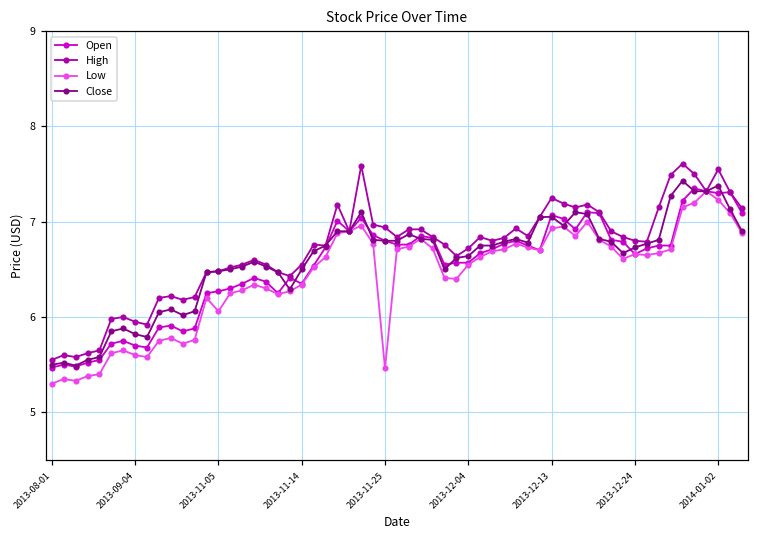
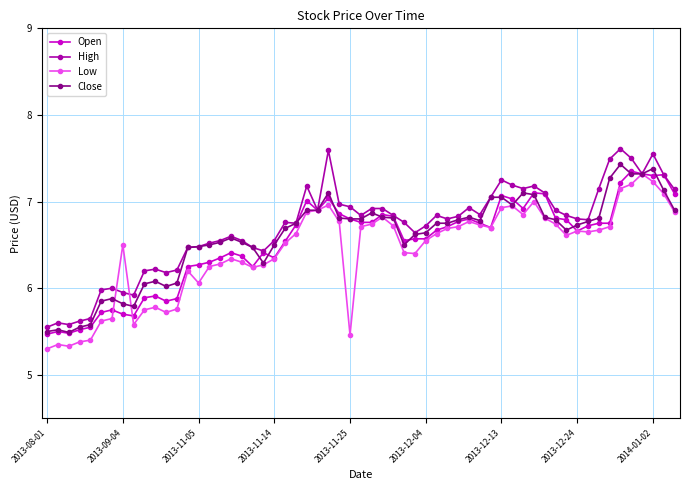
Low, 2013-09-04: 5.6 -> 6.5
